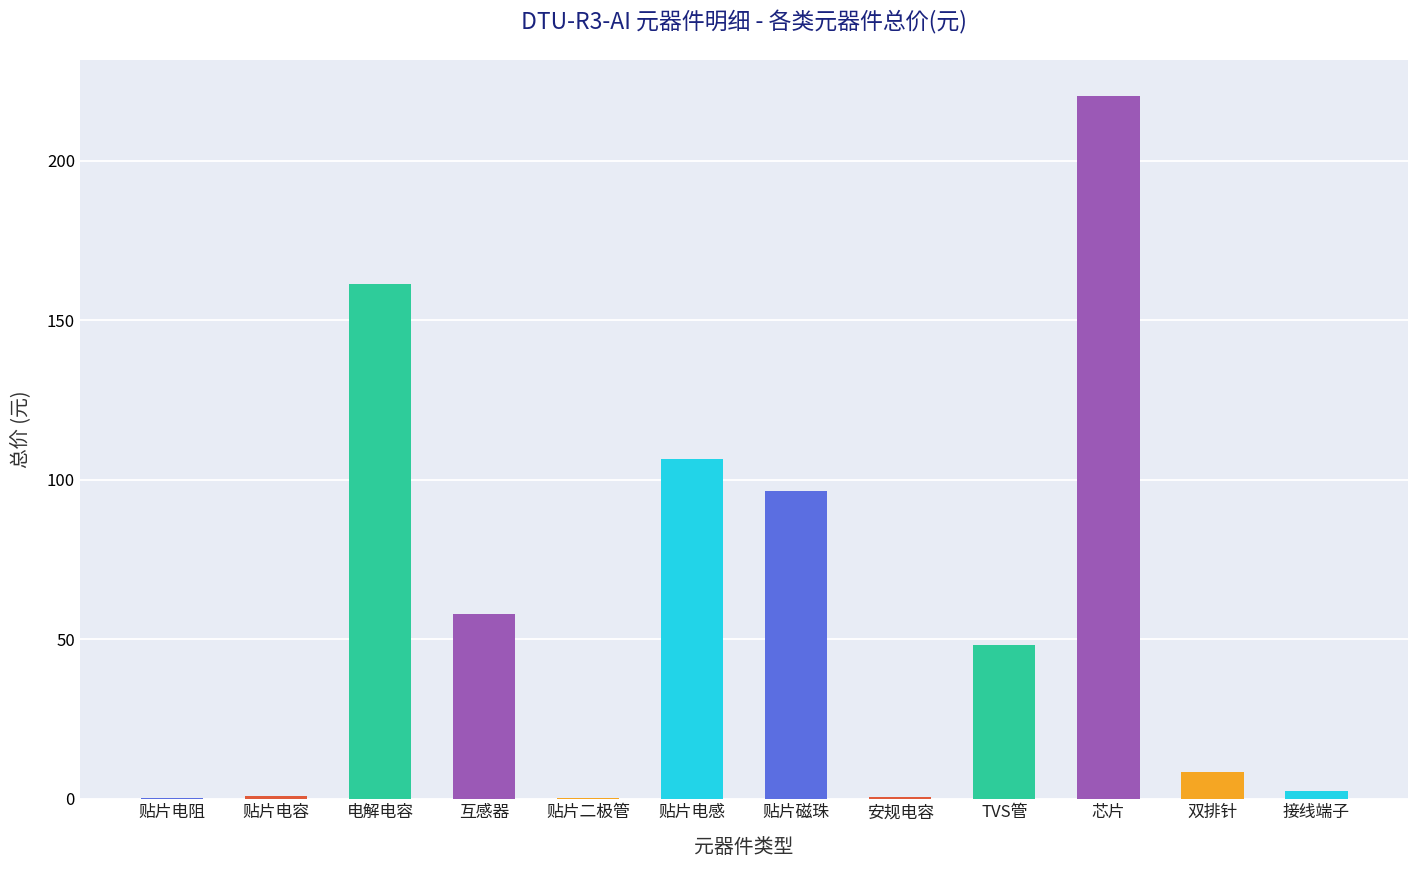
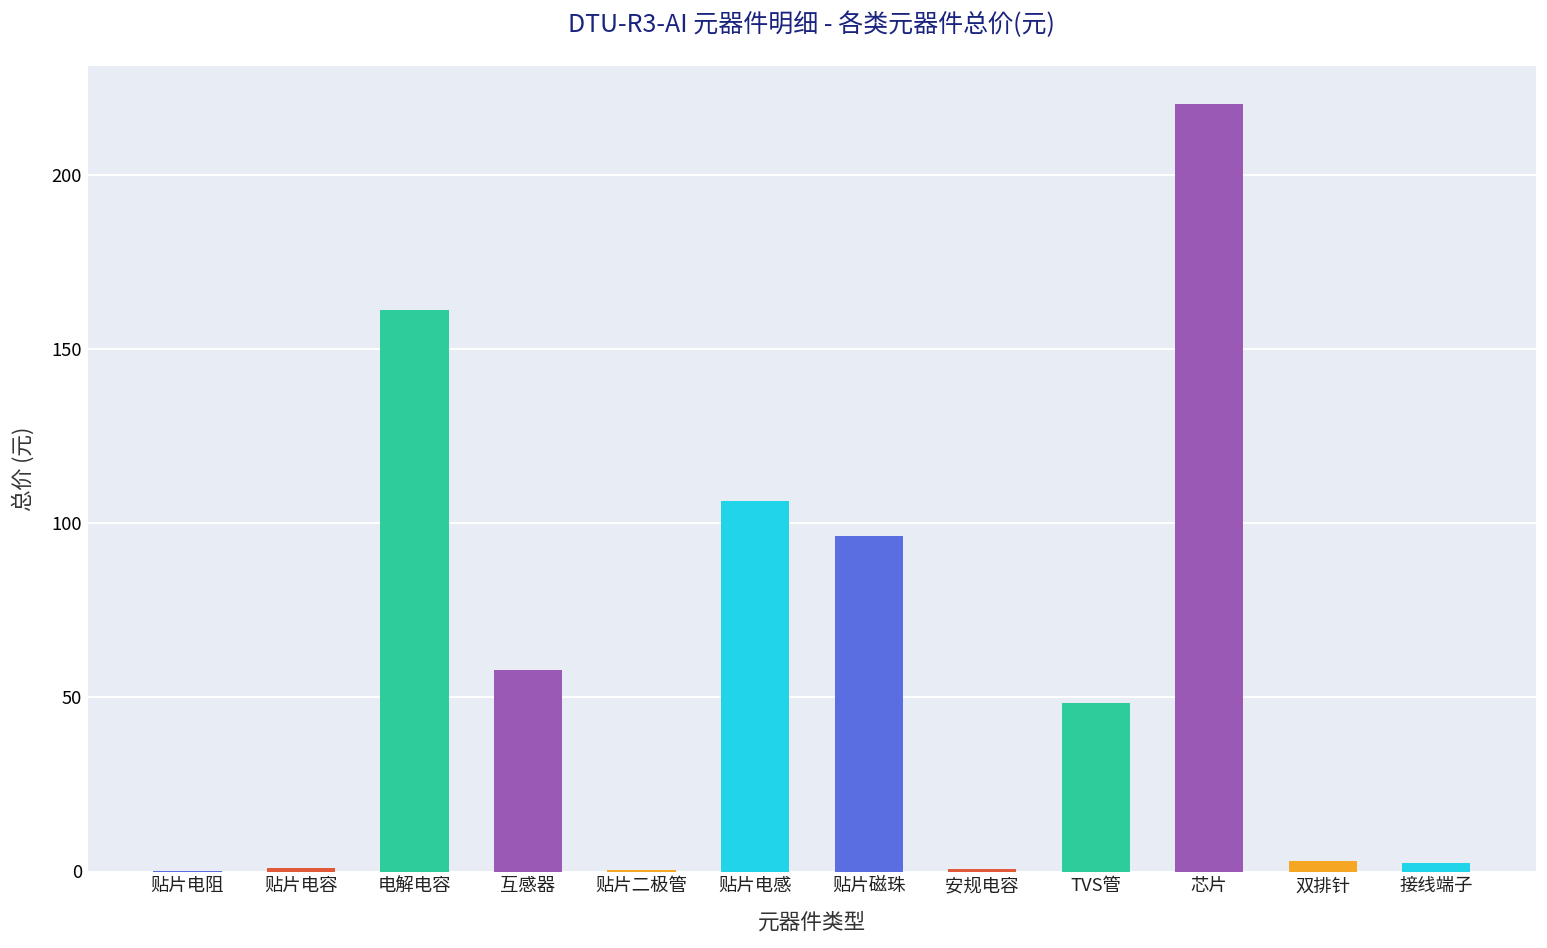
双排针: 9 -> 3
